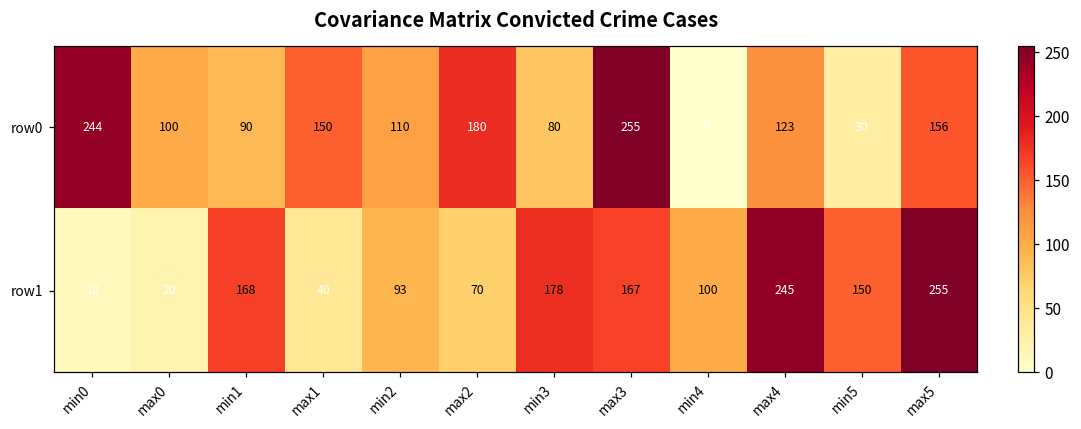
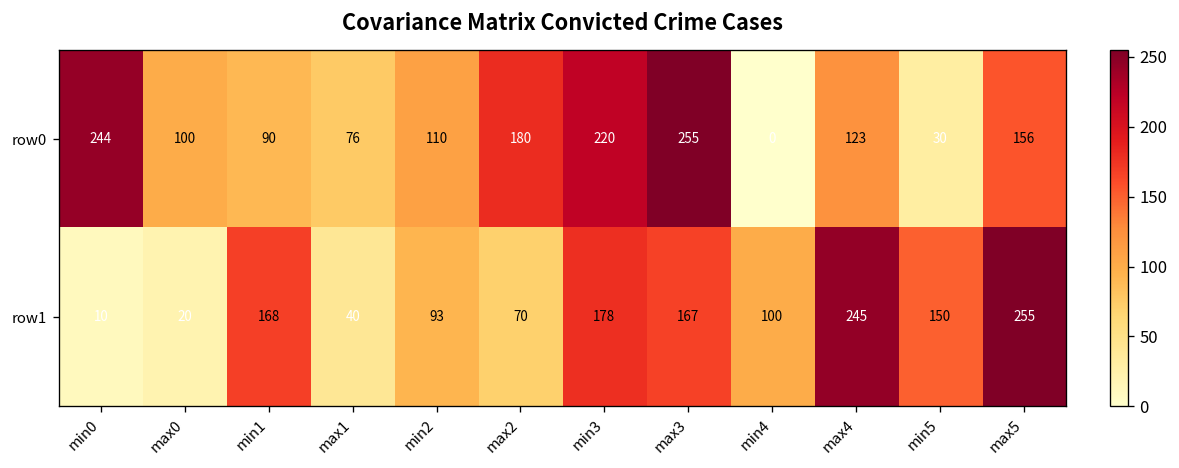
row0, max1: 150 -> 76
row0, min3: 80 -> 220
